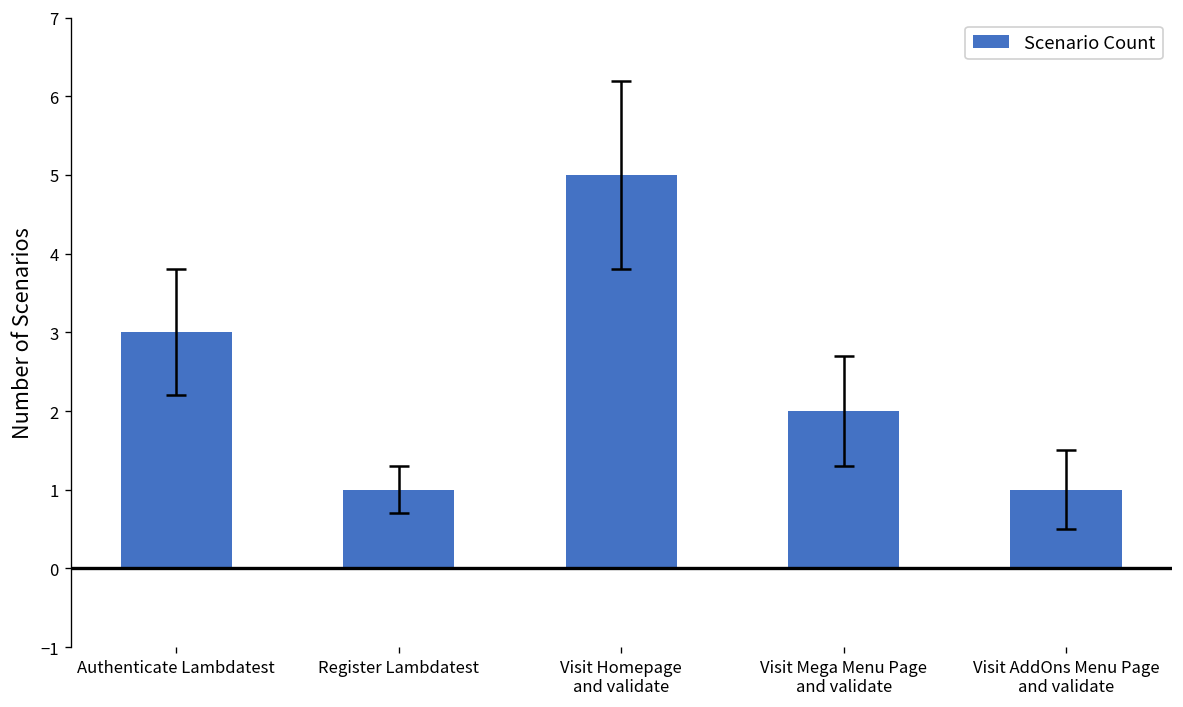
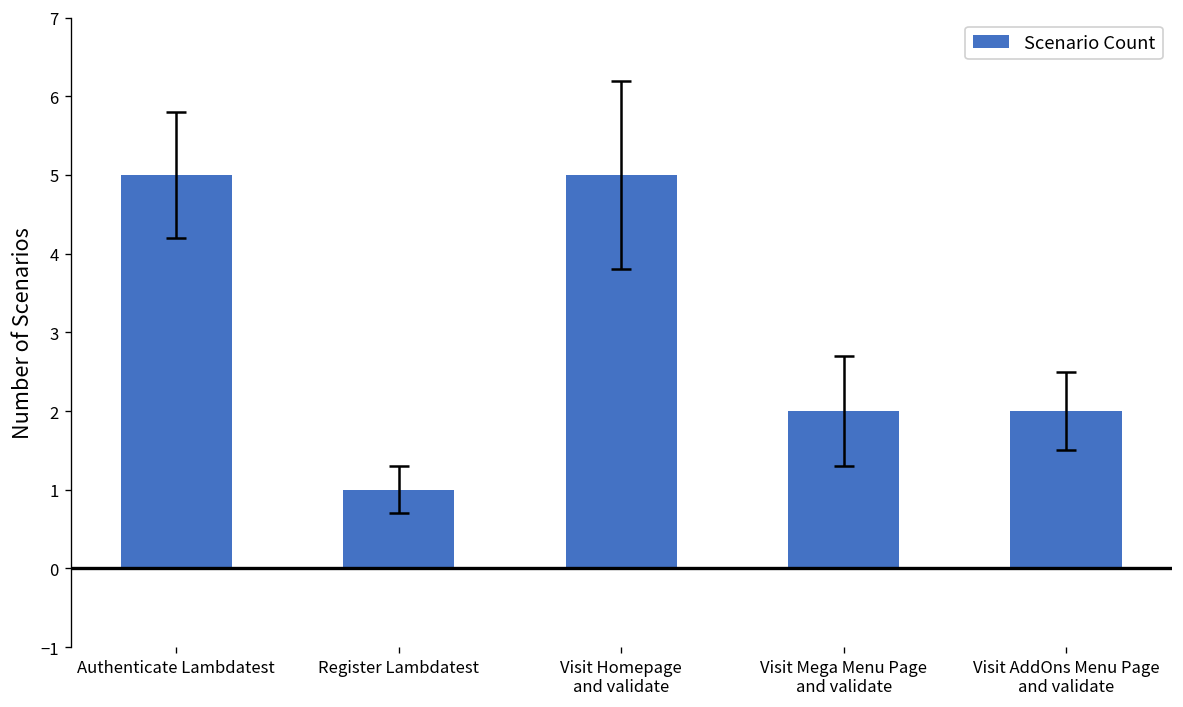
Scenario Count, Authenticate Lambdatest: 3 -> 5
Scenario Count, Visit AddOns Menu Page and validate: 1 -> 2
